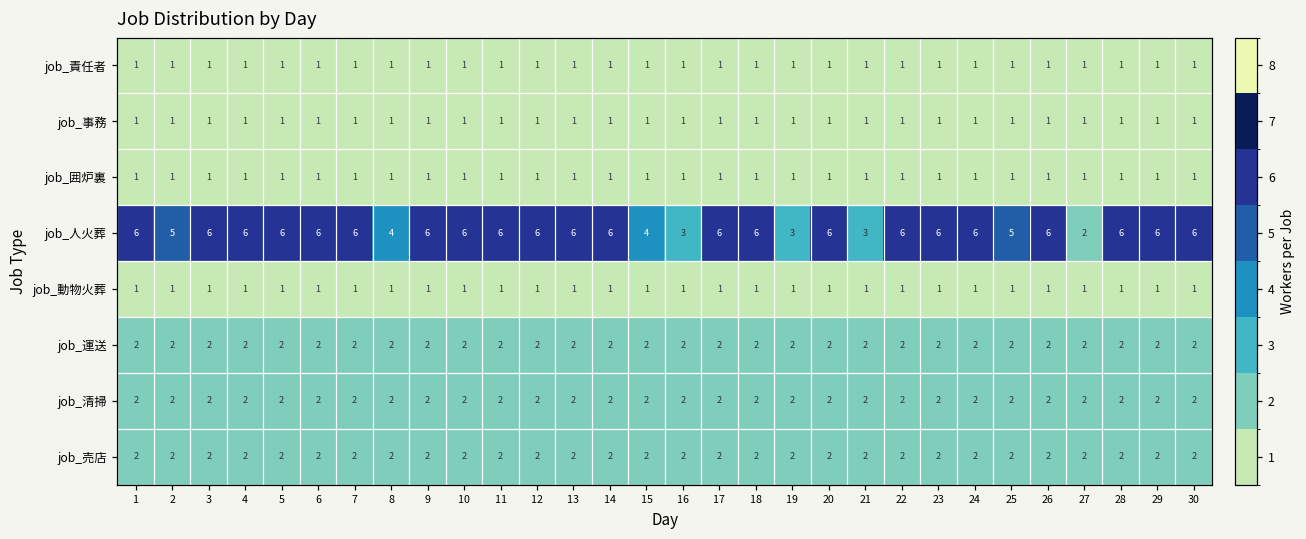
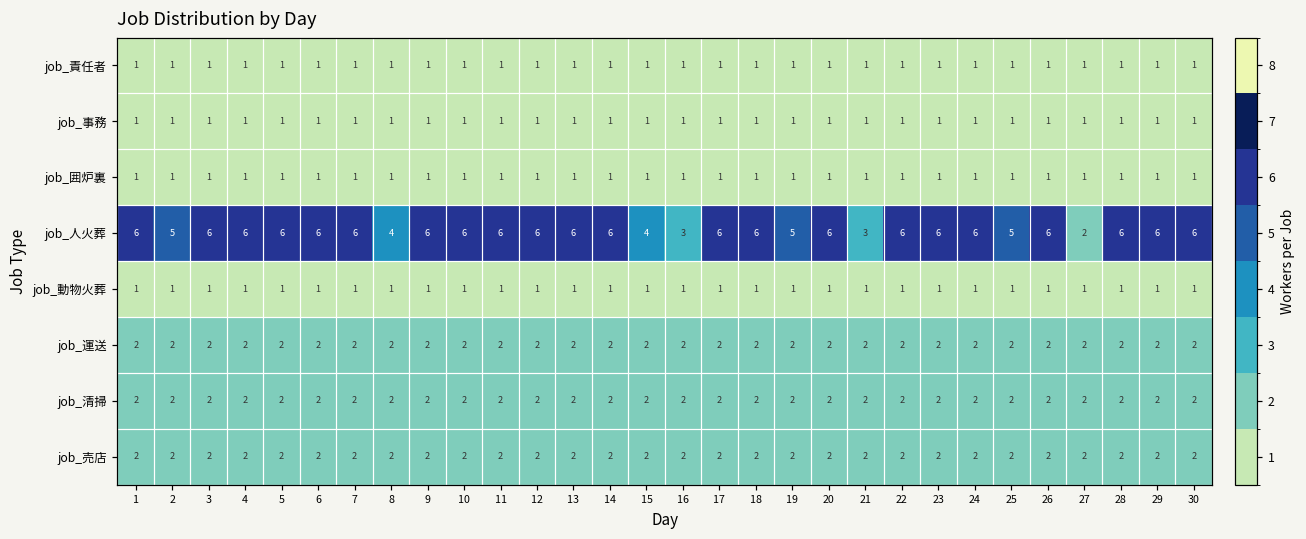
job_人火葬, 19: 3 -> 5
